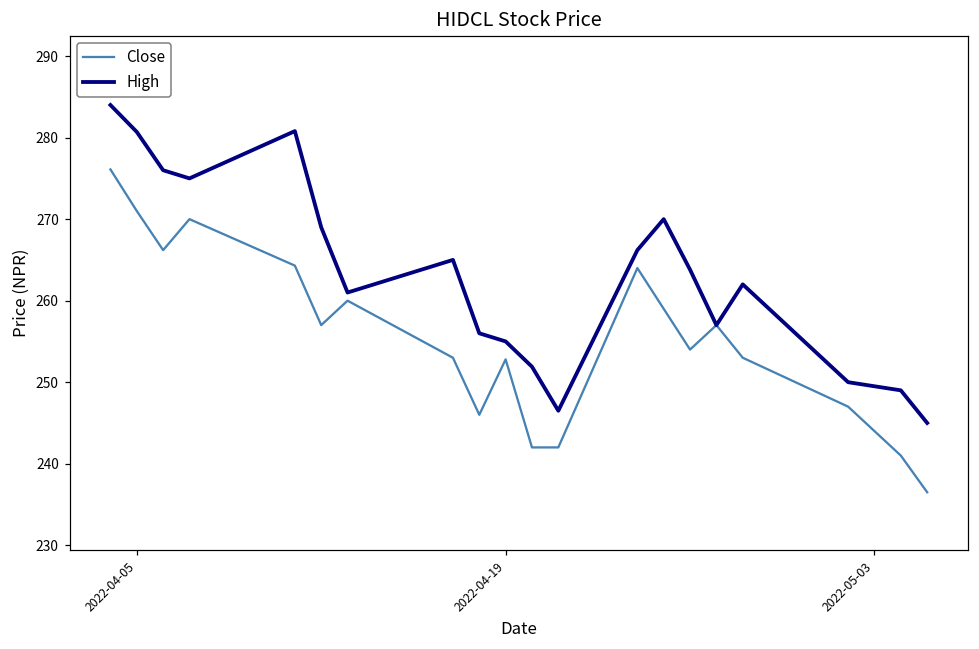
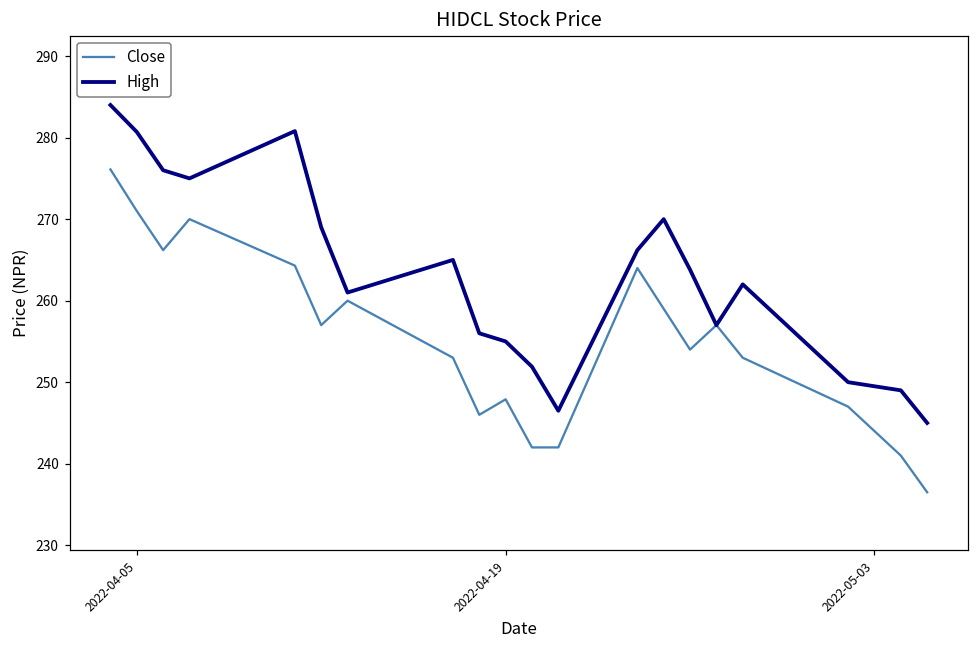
Close, 2022-04-19: 253 -> 248
